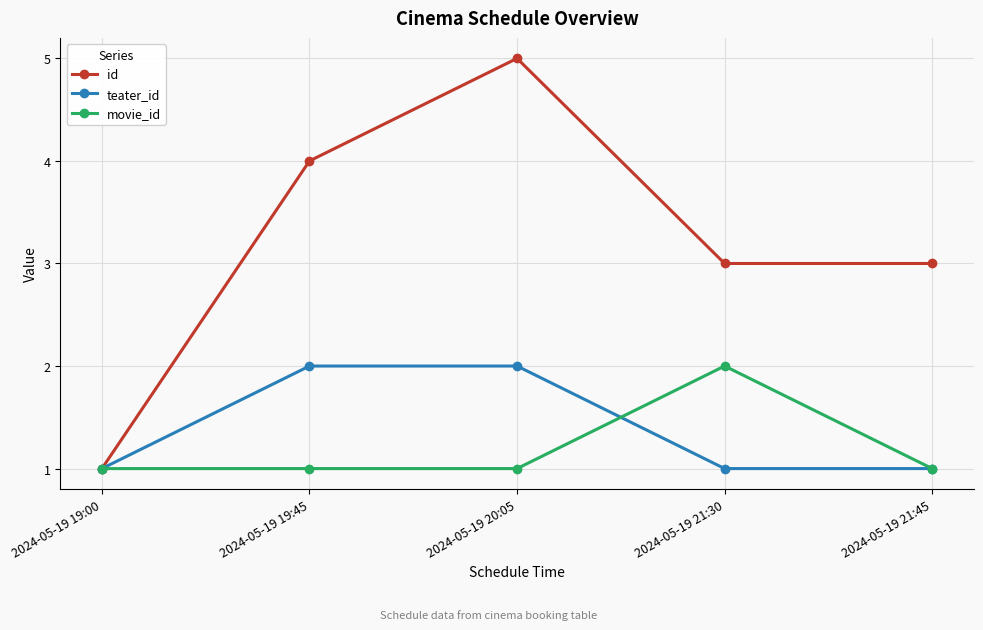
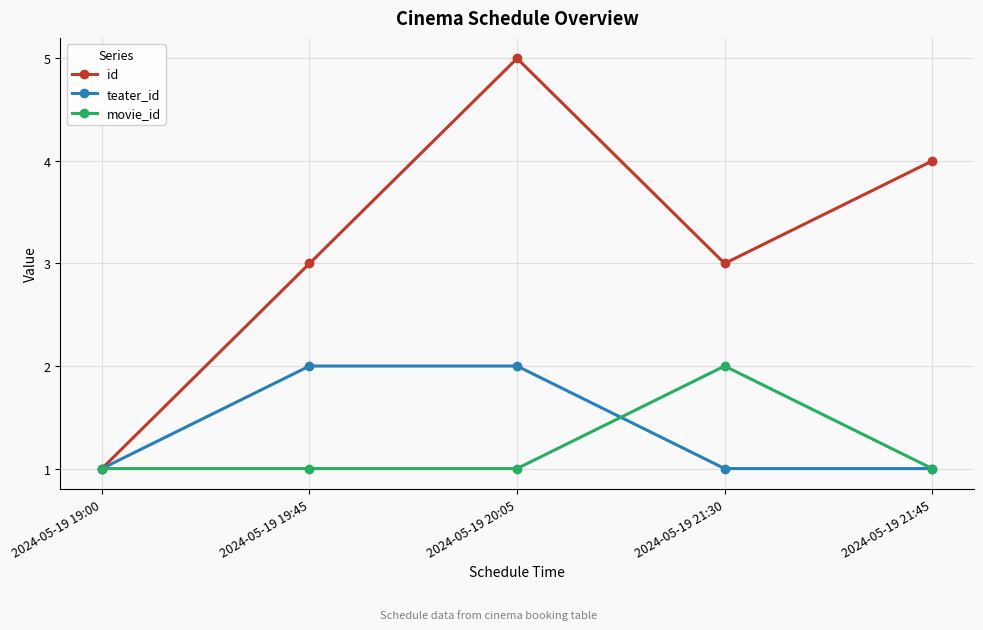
id, 2024-05-19 19:45: 4 -> 3
id, 2024-05-19 21:45: 3 -> 4
